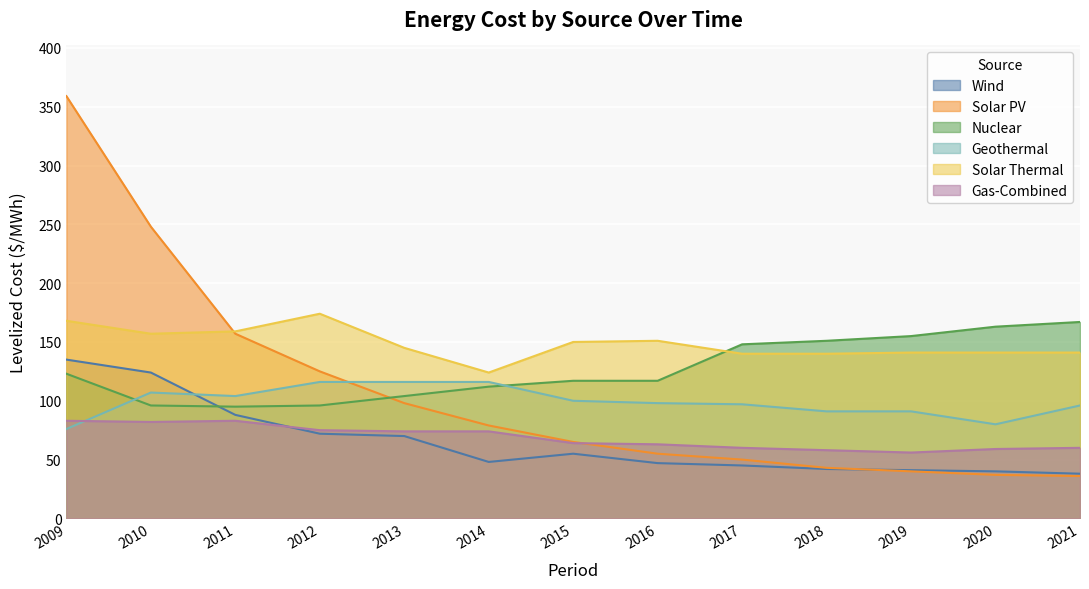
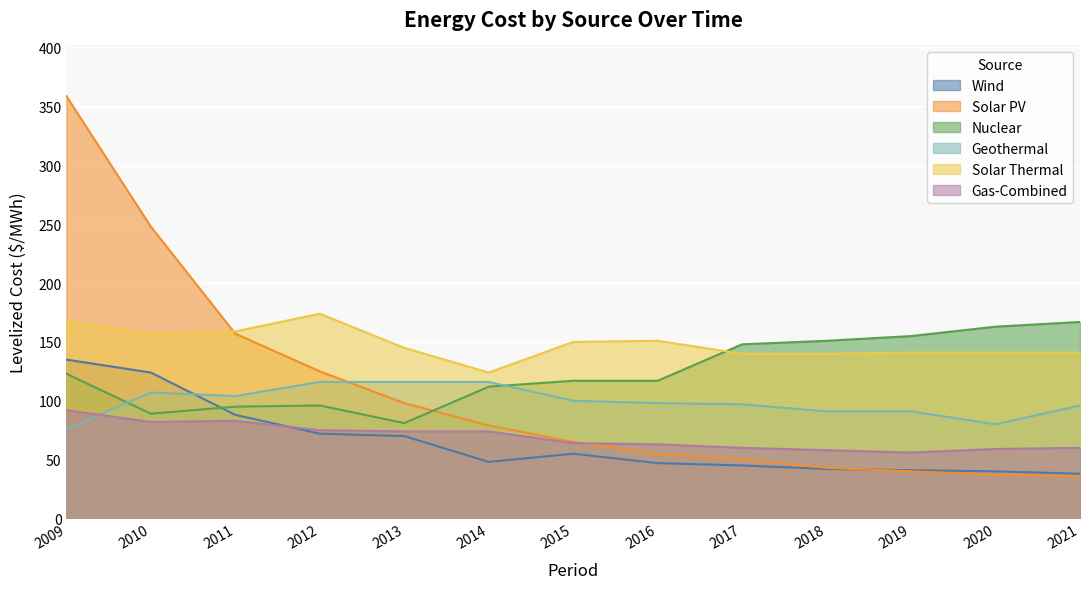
Gas-Combined, 2009: 83 -> 92
Nuclear, 2010: 96 -> 89
Nuclear, 2013: 104 -> 81
